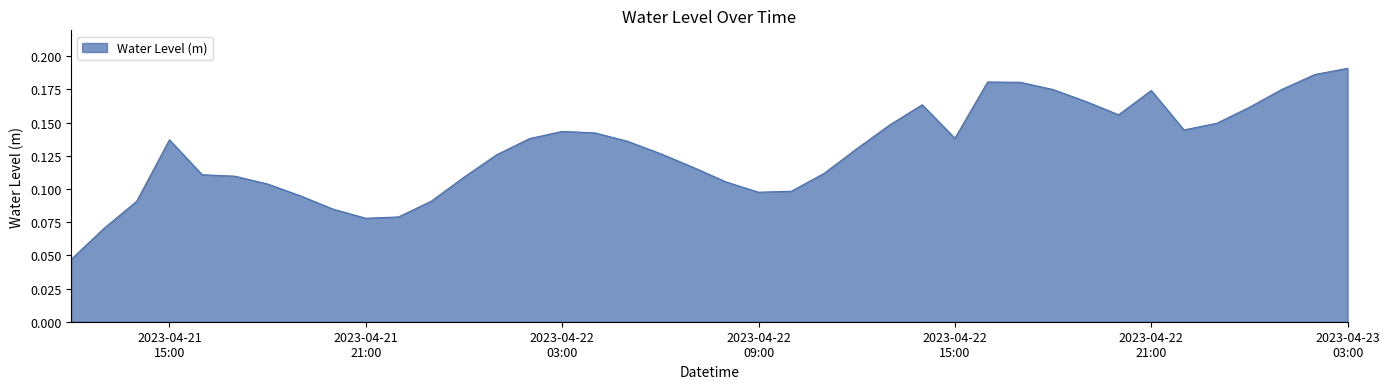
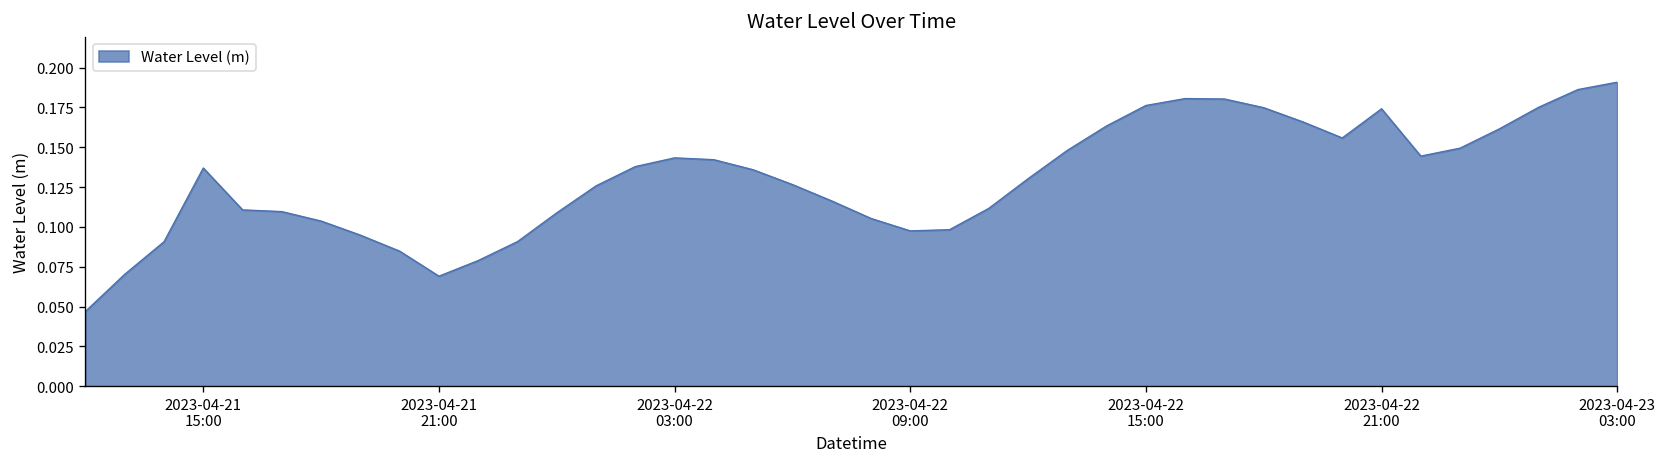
2023-04-21 21:00: 0.078 -> 0.069
2023-04-22 15:00: 0.138 -> 0.176
